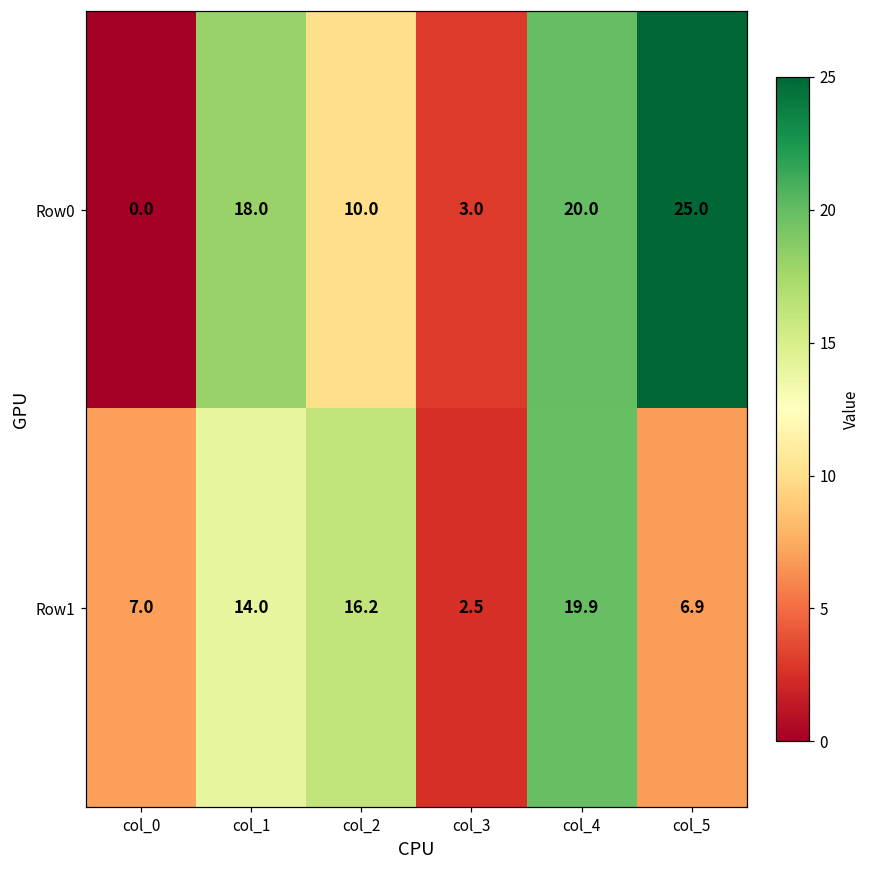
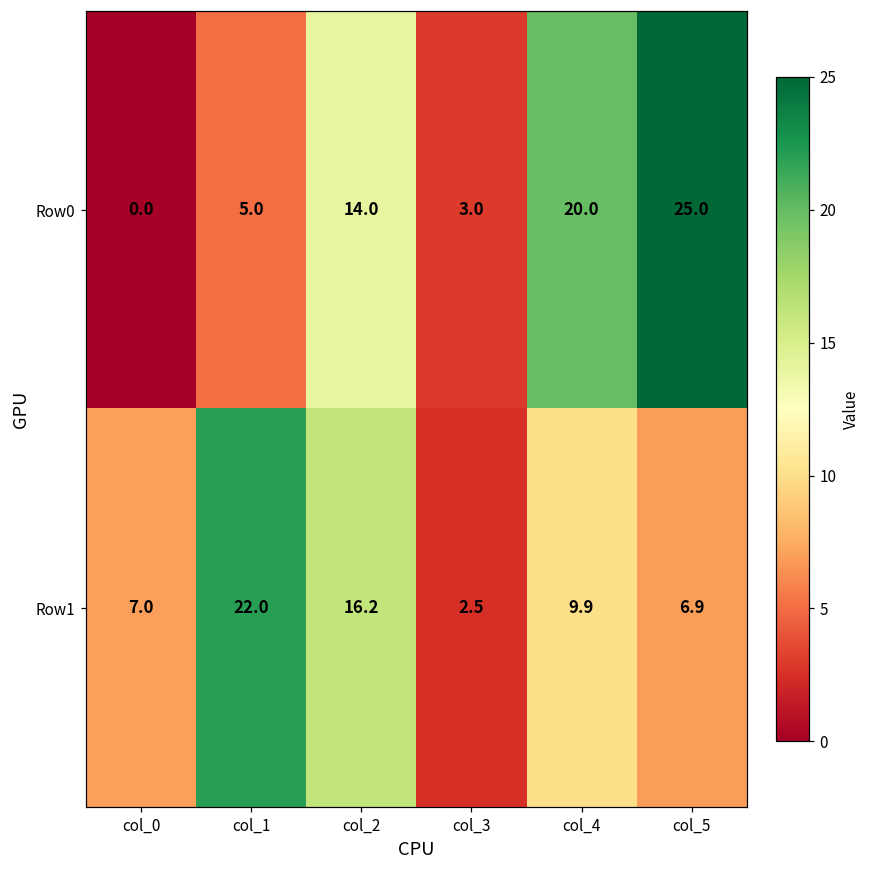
Row0, col_1: 18.0 -> 5.0
Row0, col_2: 10.0 -> 14.0
Row1, col_1: 14.0 -> 22.0
Row1, col_4: 19.9 -> 9.9
